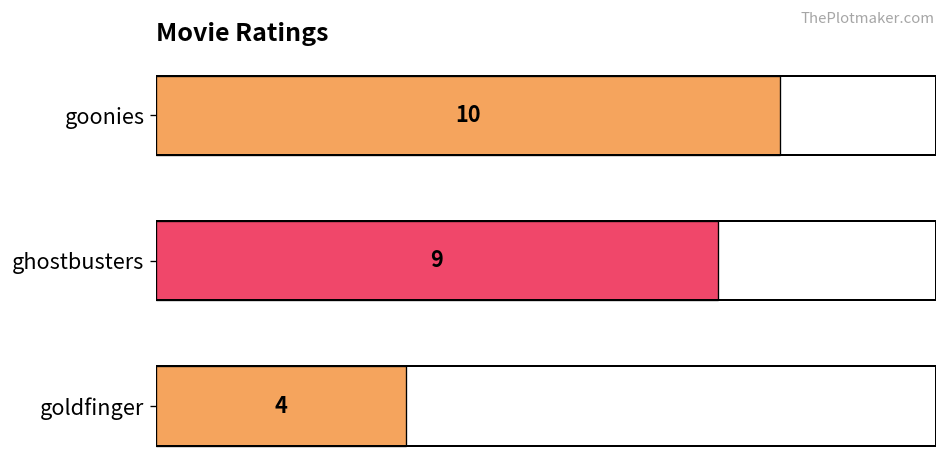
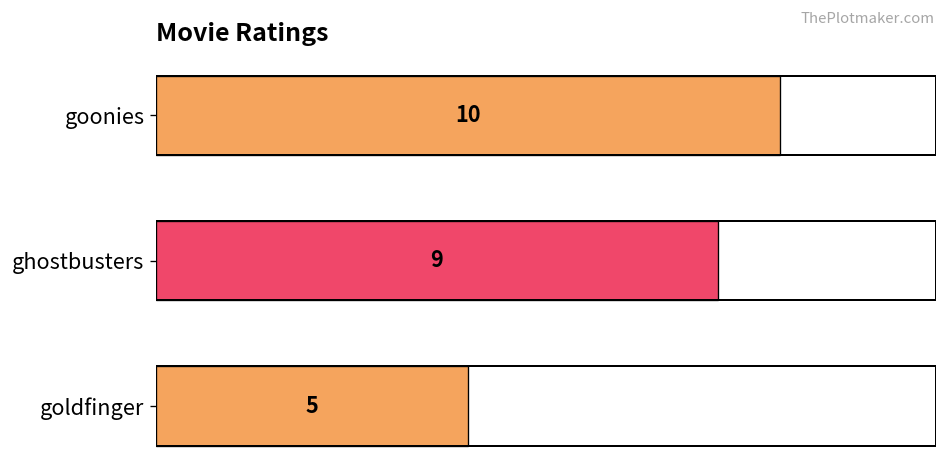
goldfinger: 4 -> 5
